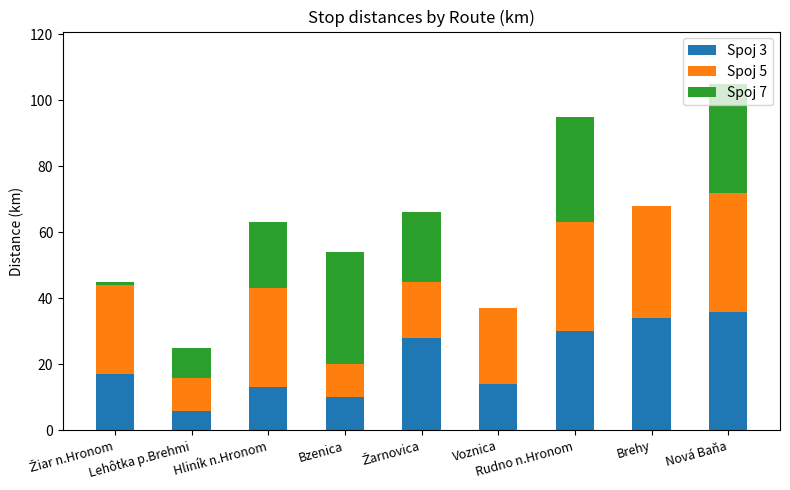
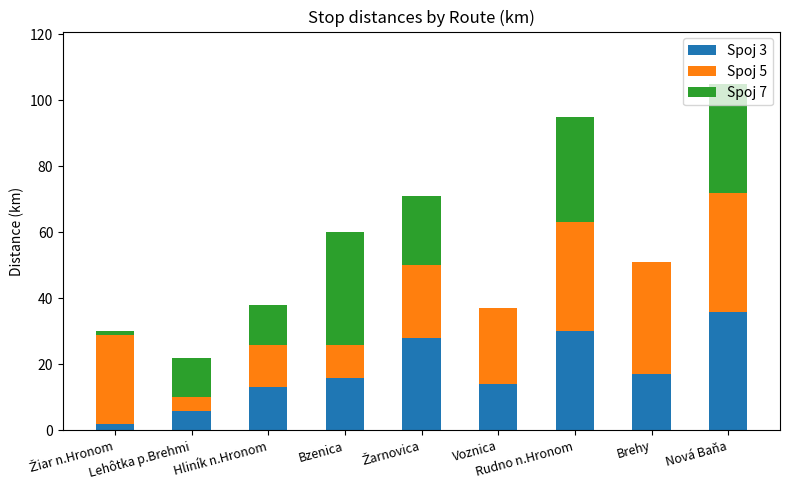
Spoj 3, Žiar n.Hronom: 17 -> 2
Spoj 5, Lehôtka p.Brehmi: 10 -> 4
Spoj 7, Lehôtka p.Brehmi: 9 -> 12
Spoj 5, Hliník n.Hronom: 30 -> 13
Spoj 7, Hliník n.Hronom: 20 -> 12
Spoj 3, Bzenica: 10 -> 16
Spoj 5, Žarnovica: 17 -> 22
Spoj 3, Brehy: 34 -> 17
